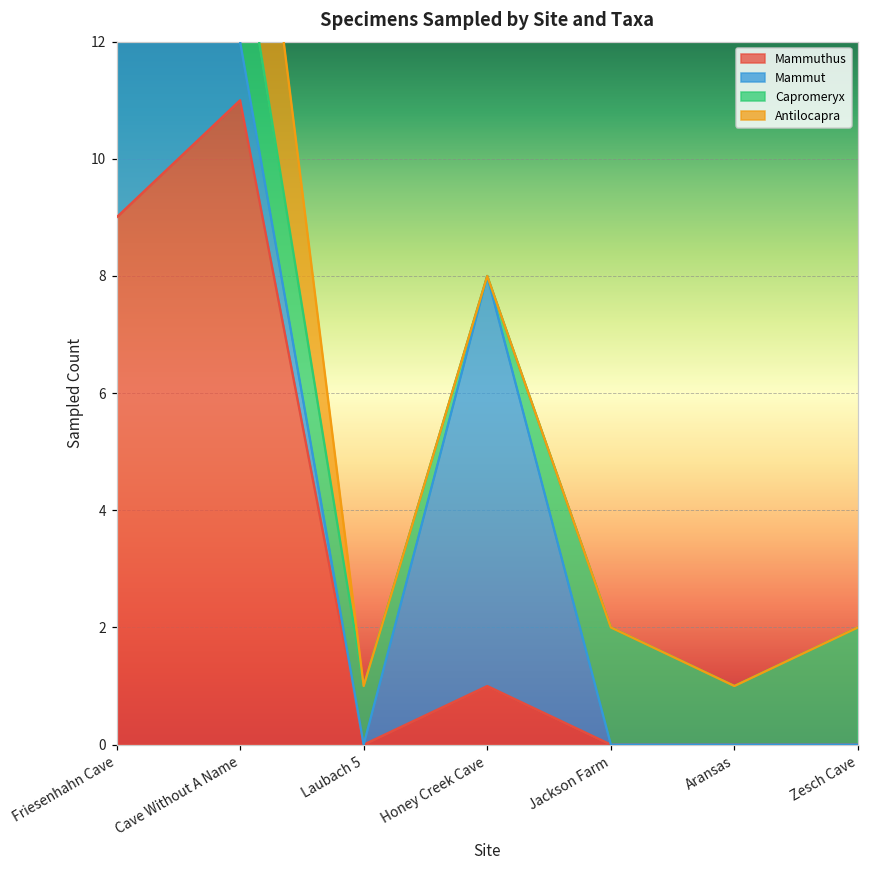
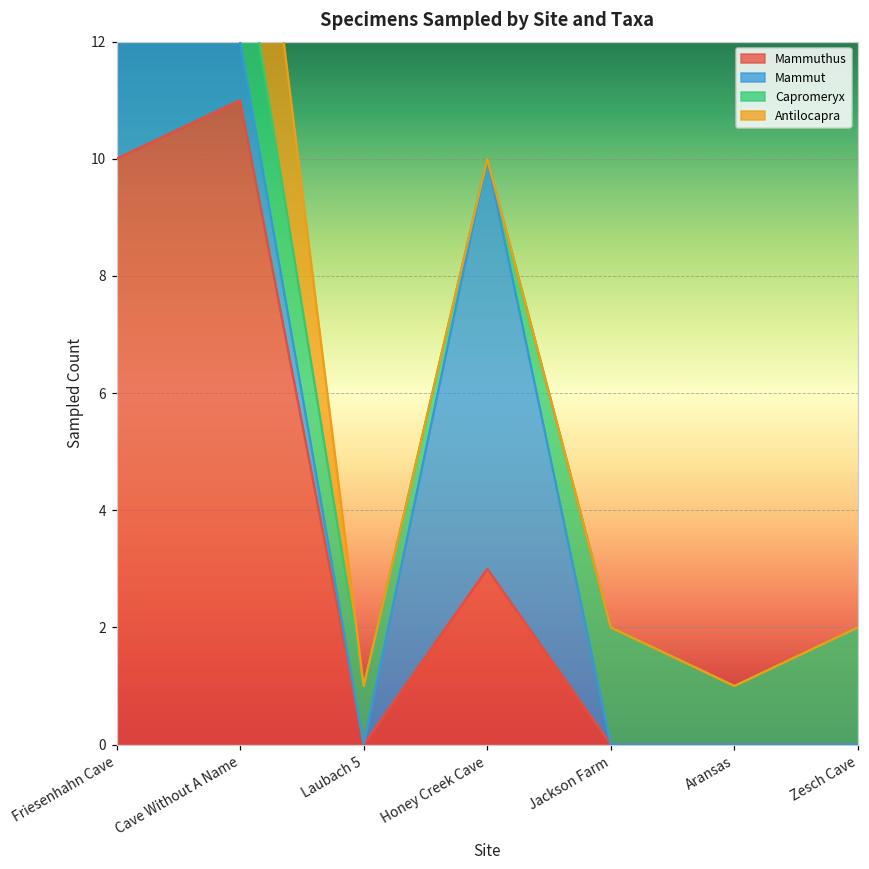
Mammuthus, Friesenhahn Cave: 9 -> 10
Mammuthus, Honey Creek Cave: 1 -> 3
